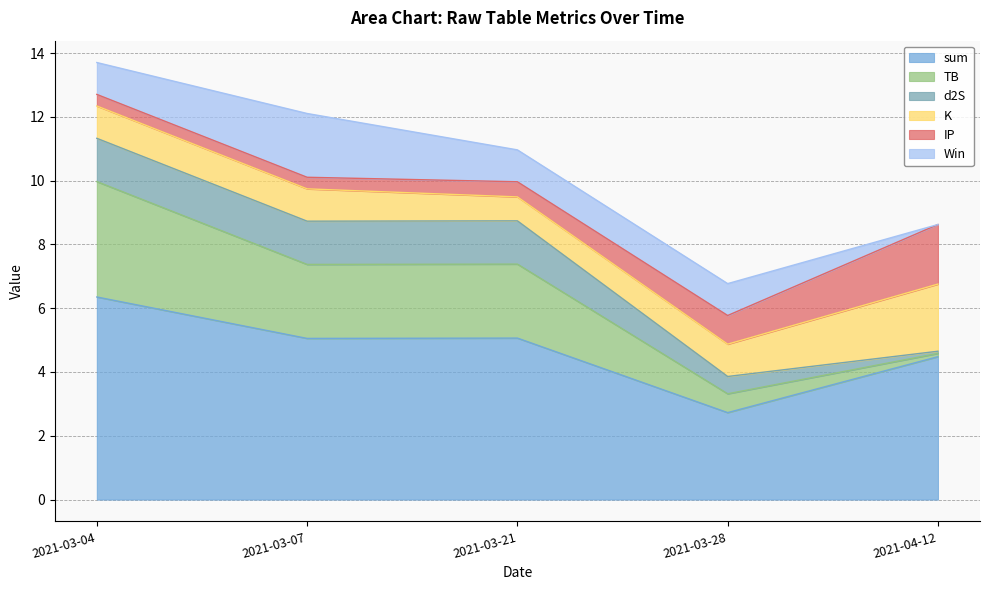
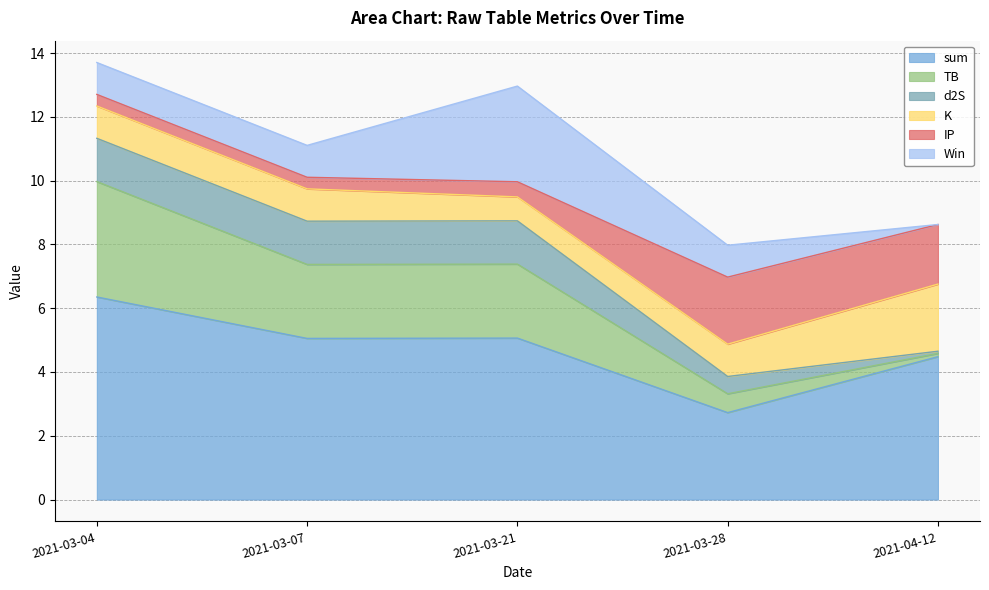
Win, 2021-03-07: 2 -> 1
Win, 2021-03-21: 1 -> 3
IP, 2021-03-28: 0.9 -> 2.1
